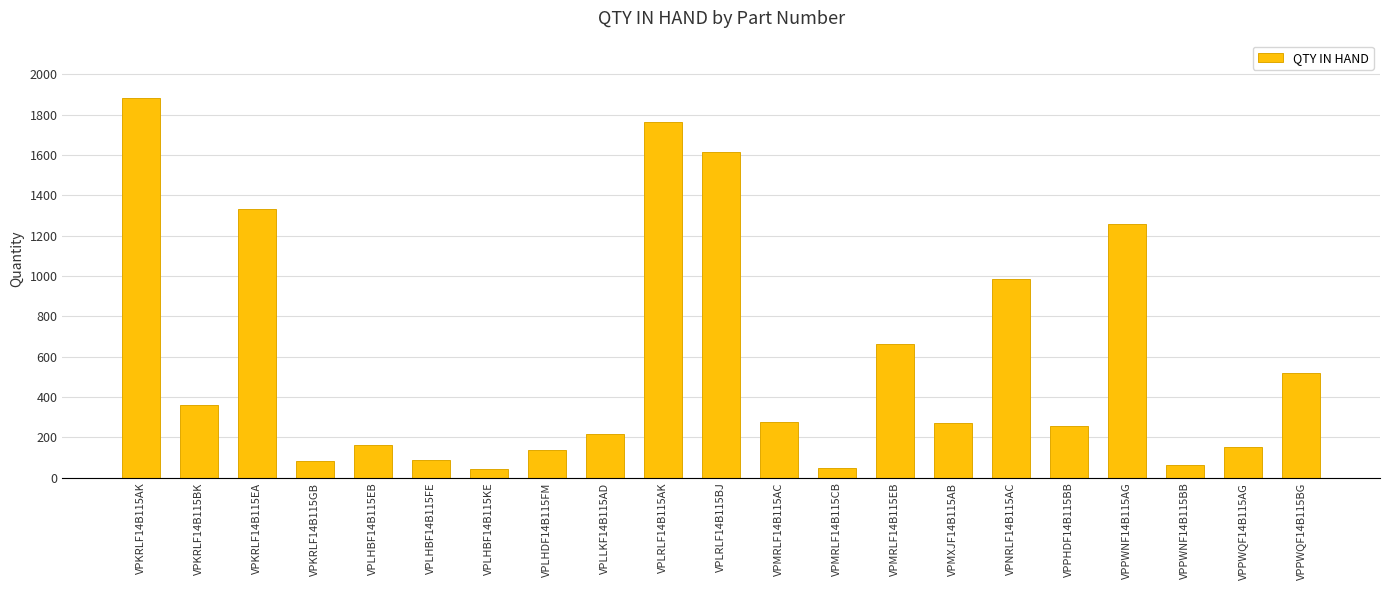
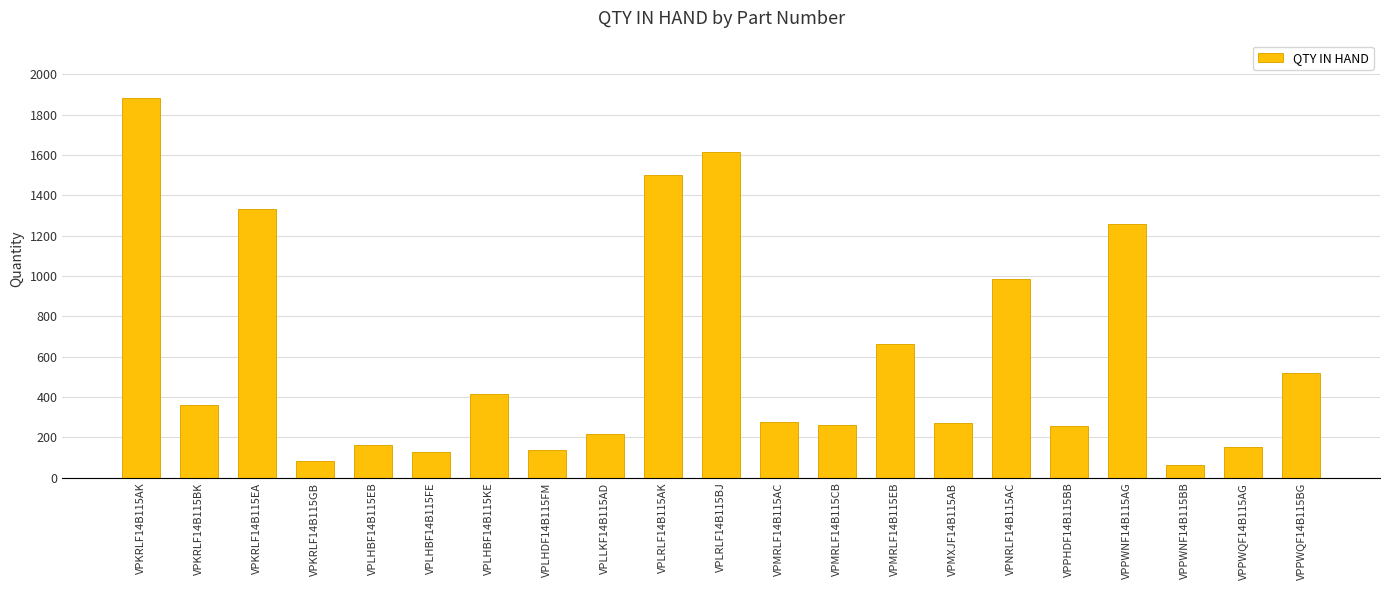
VPLHBF14B115FE: 90 -> 130
VPLHBF14B115KE: 50 -> 420
VPLRLF14B115AK: 1760 -> 1500
VPMRLF14B115CB: 50 -> 260
